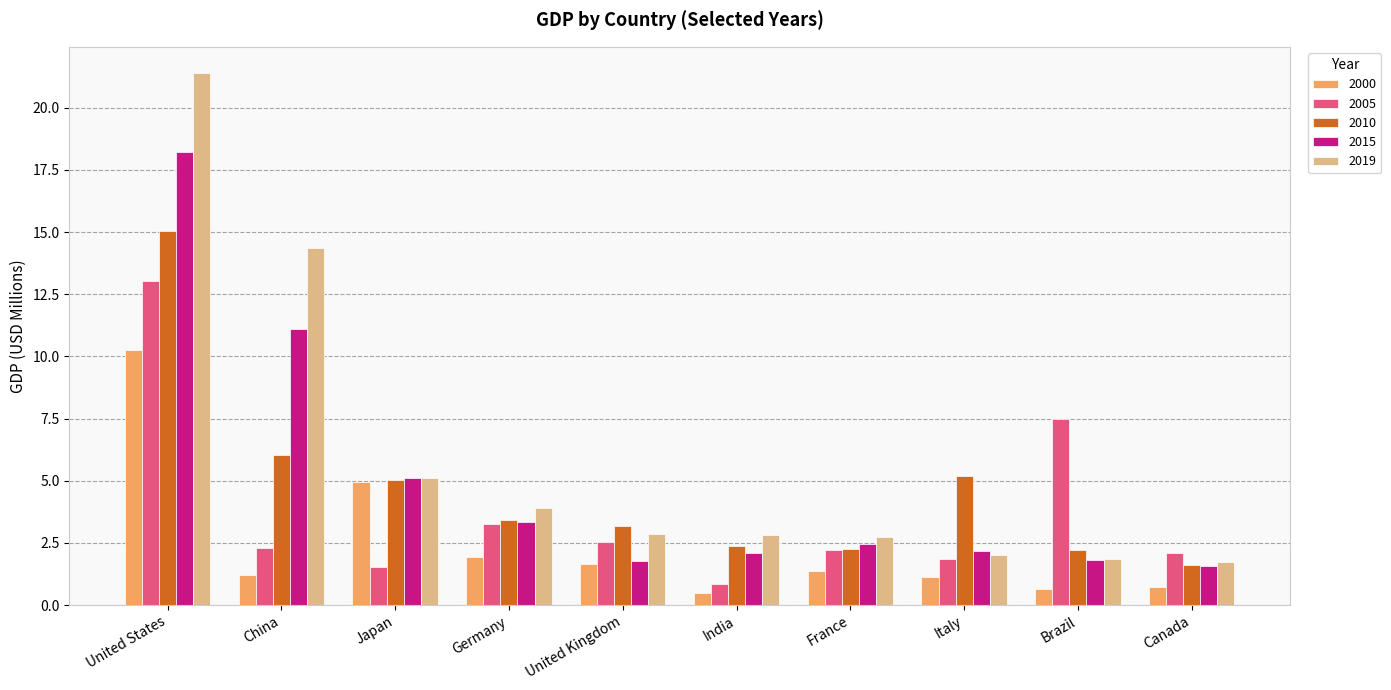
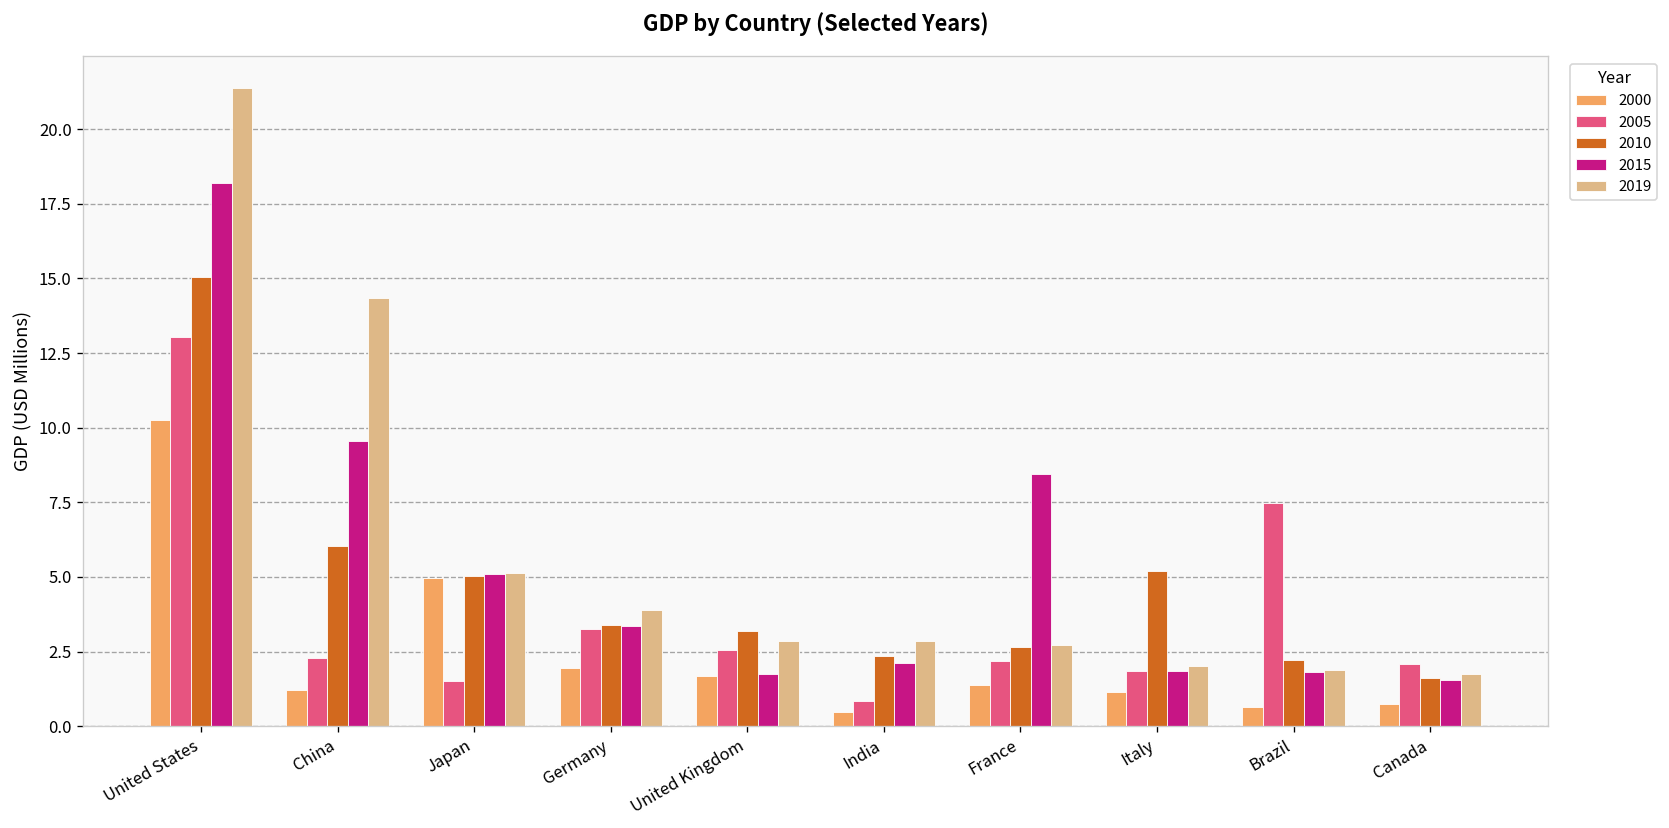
2015, China: 11.1 -> 9.5
2010, France: 2.2 -> 2.6
2015, France: 2.4 -> 8.4
2015, Italy: 2.2 -> 1.8
